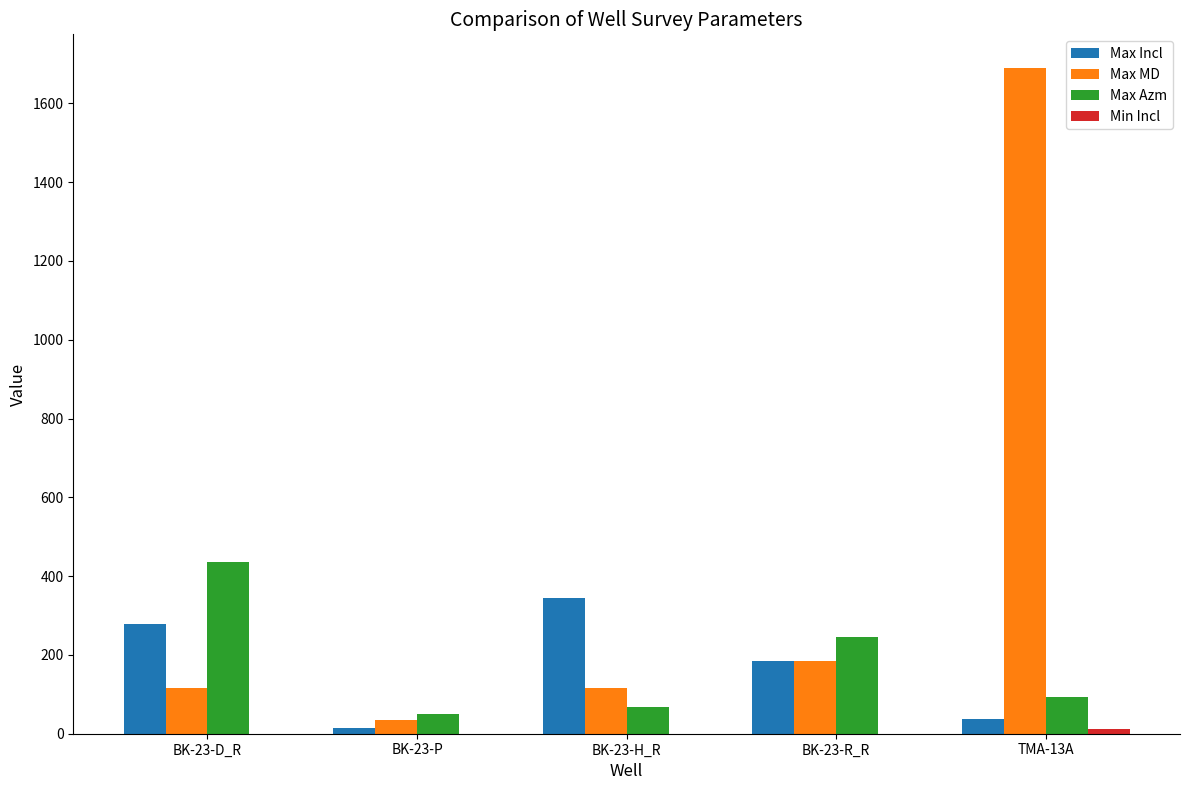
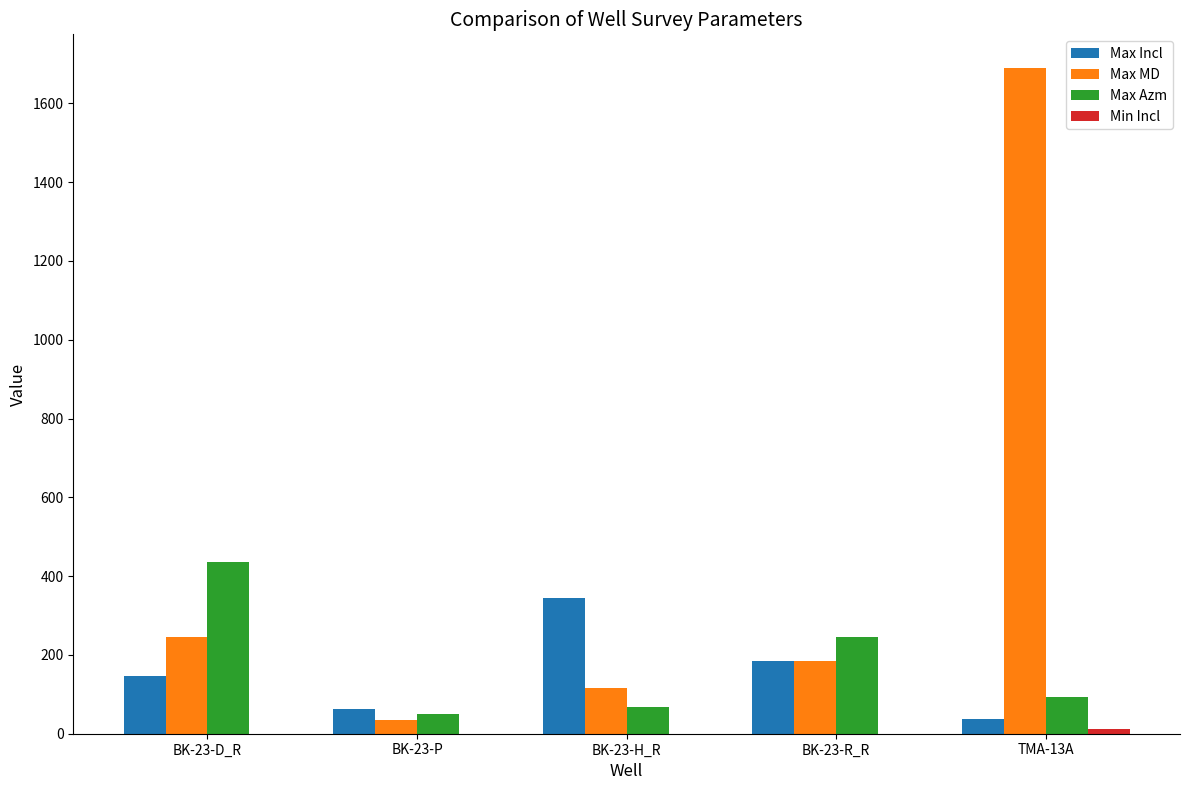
Max Incl, BK-23-D_R: 280 -> 150
Max MD, BK-23-D_R: 120 -> 250
Max Incl, BK-23-P: 10 -> 60
